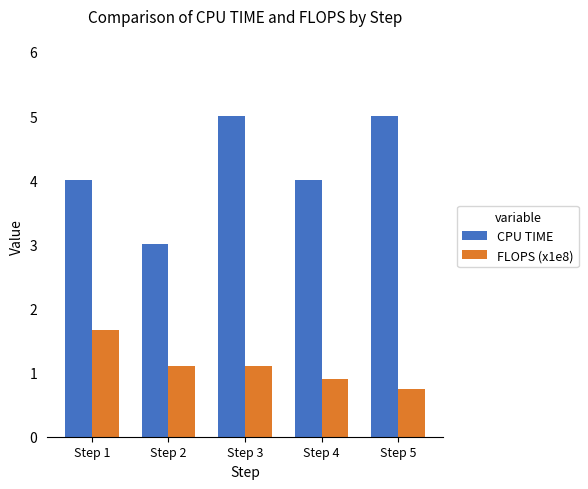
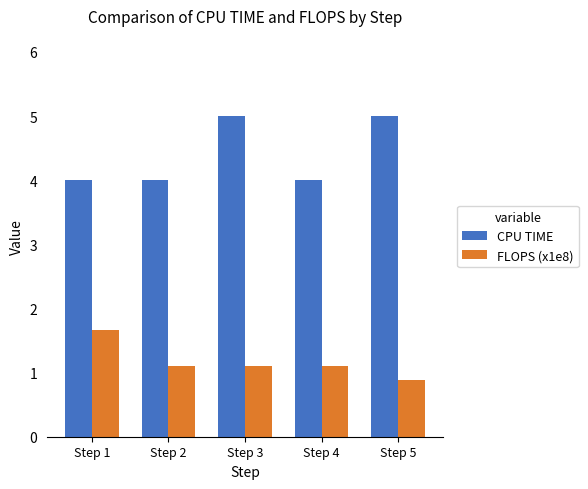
CPU TIME, Step 2: 3 -> 4
FLOPS (x1e8), Step 4: 0.9 -> 1.1
FLOPS (x1e8), Step 5: 0.8 -> 0.9
